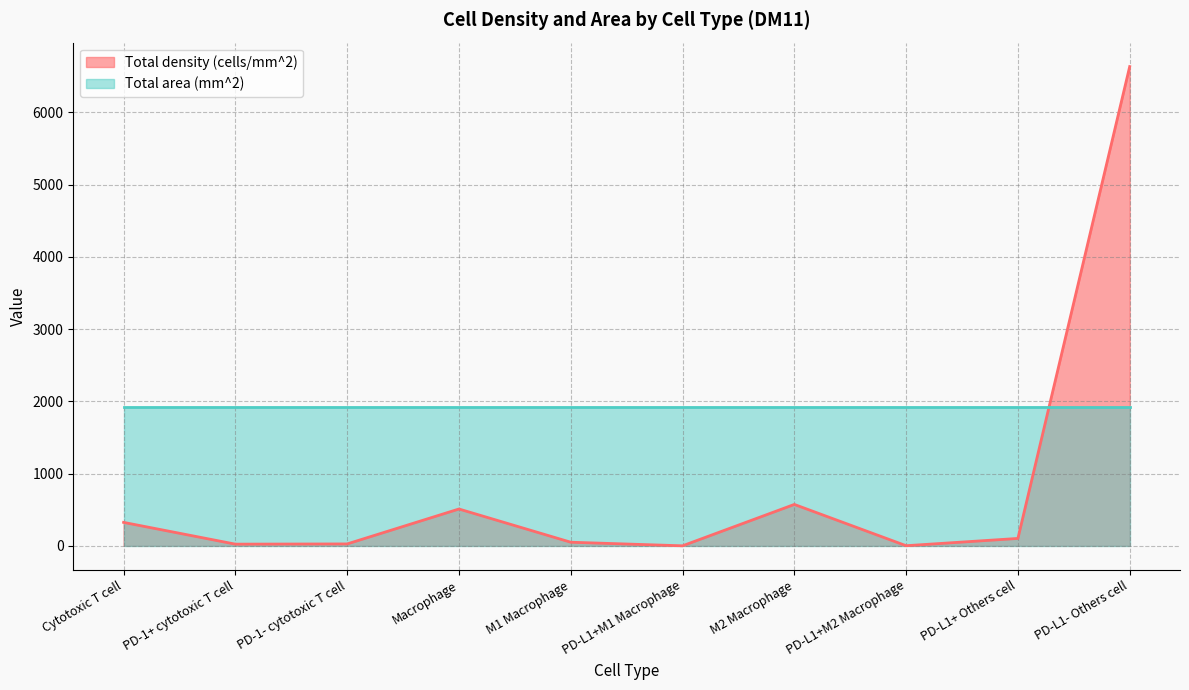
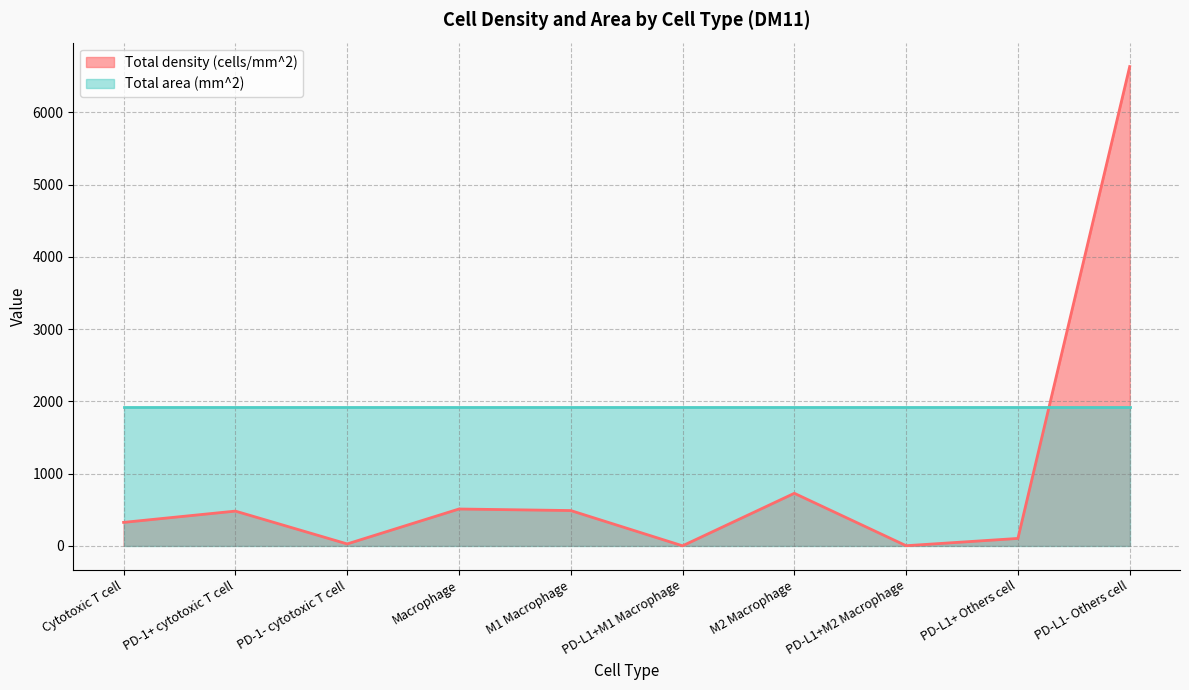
Total density (cells/mm^2), PD-1+ cytotoxic T cell: 0 -> 500
Total density (cells/mm^2), M1 Macrophage: 0 -> 500
Total density (cells/mm^2), M2 Macrophage: 600 -> 700
